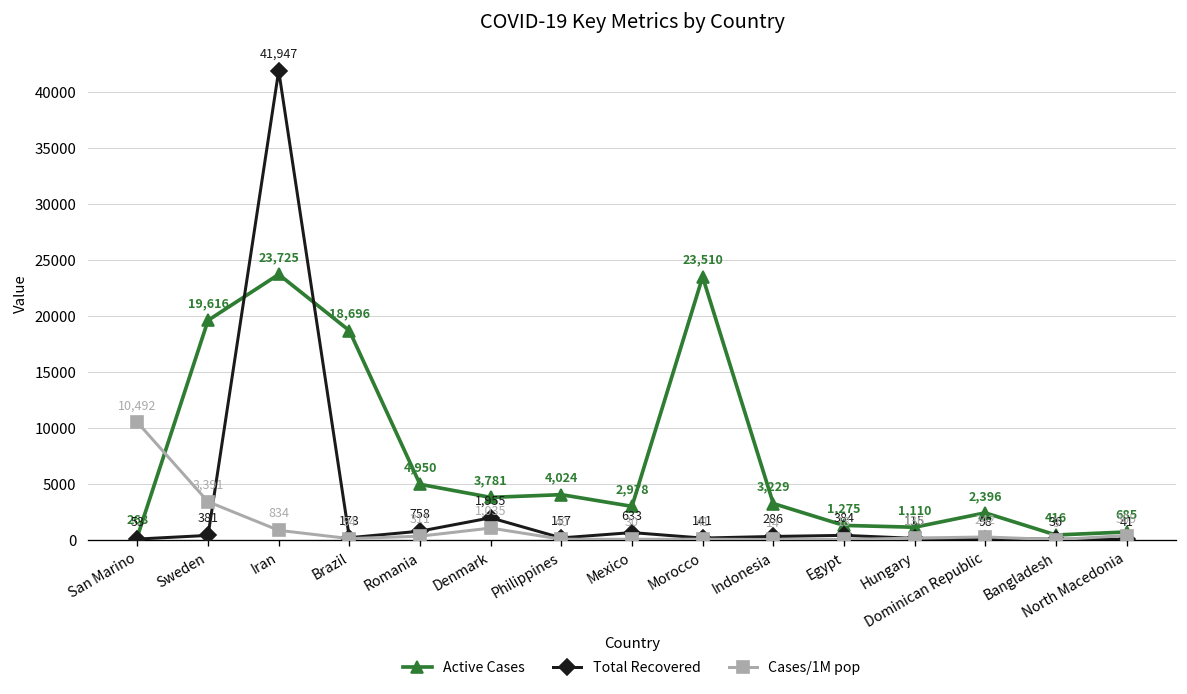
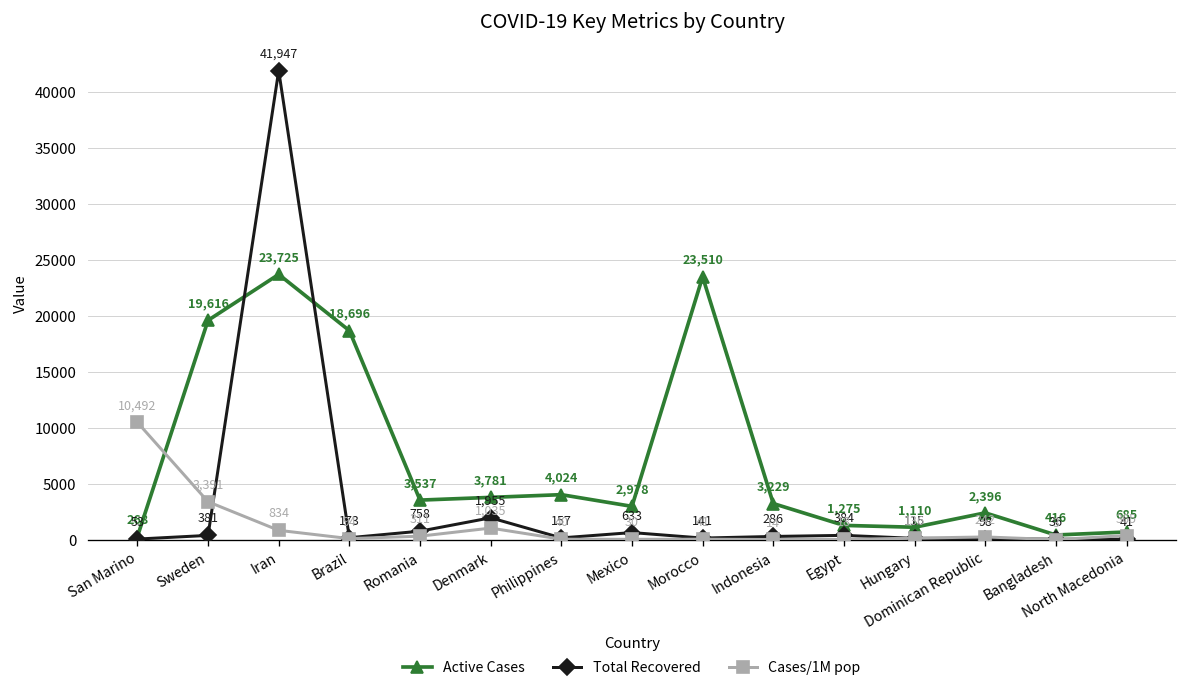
Active Cases, Romania: 4,950 -> 3,537
